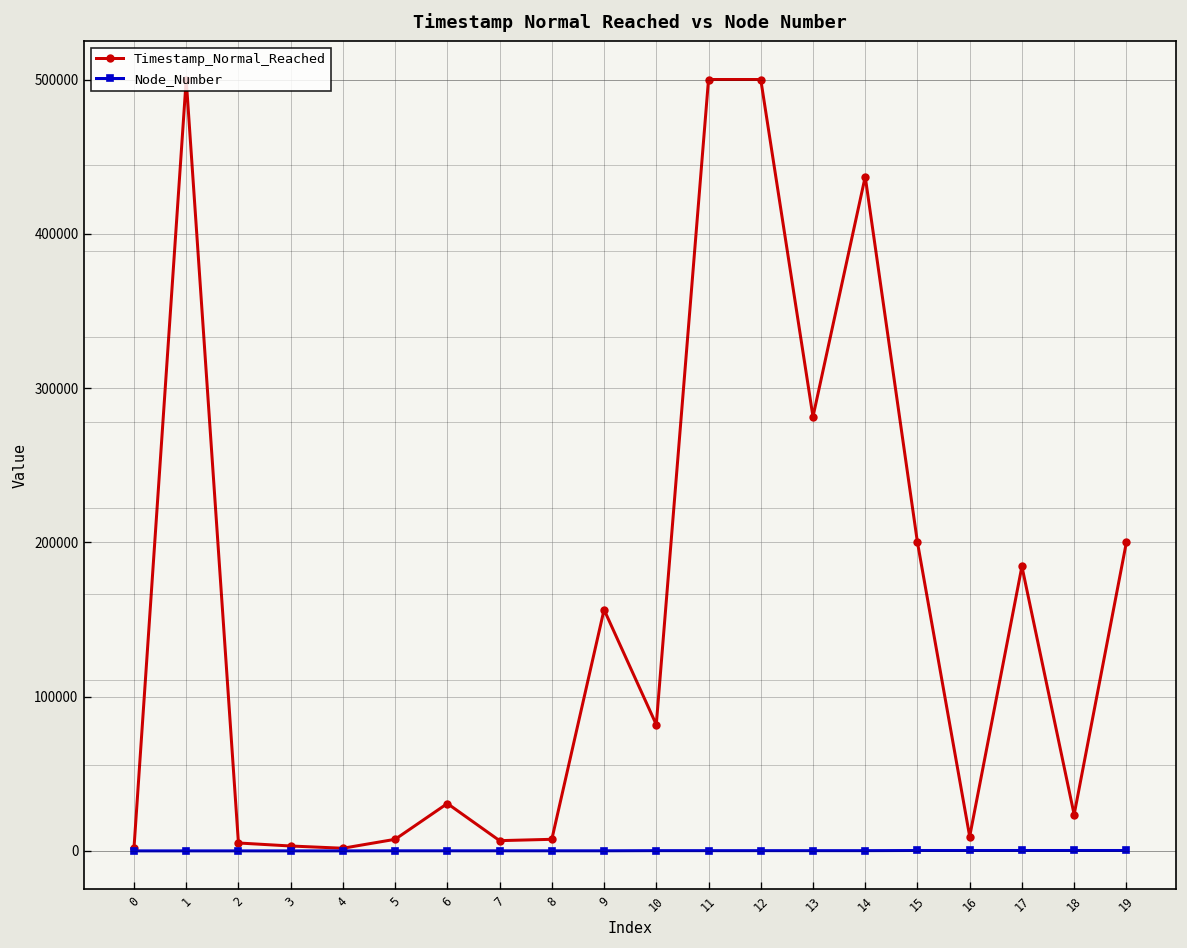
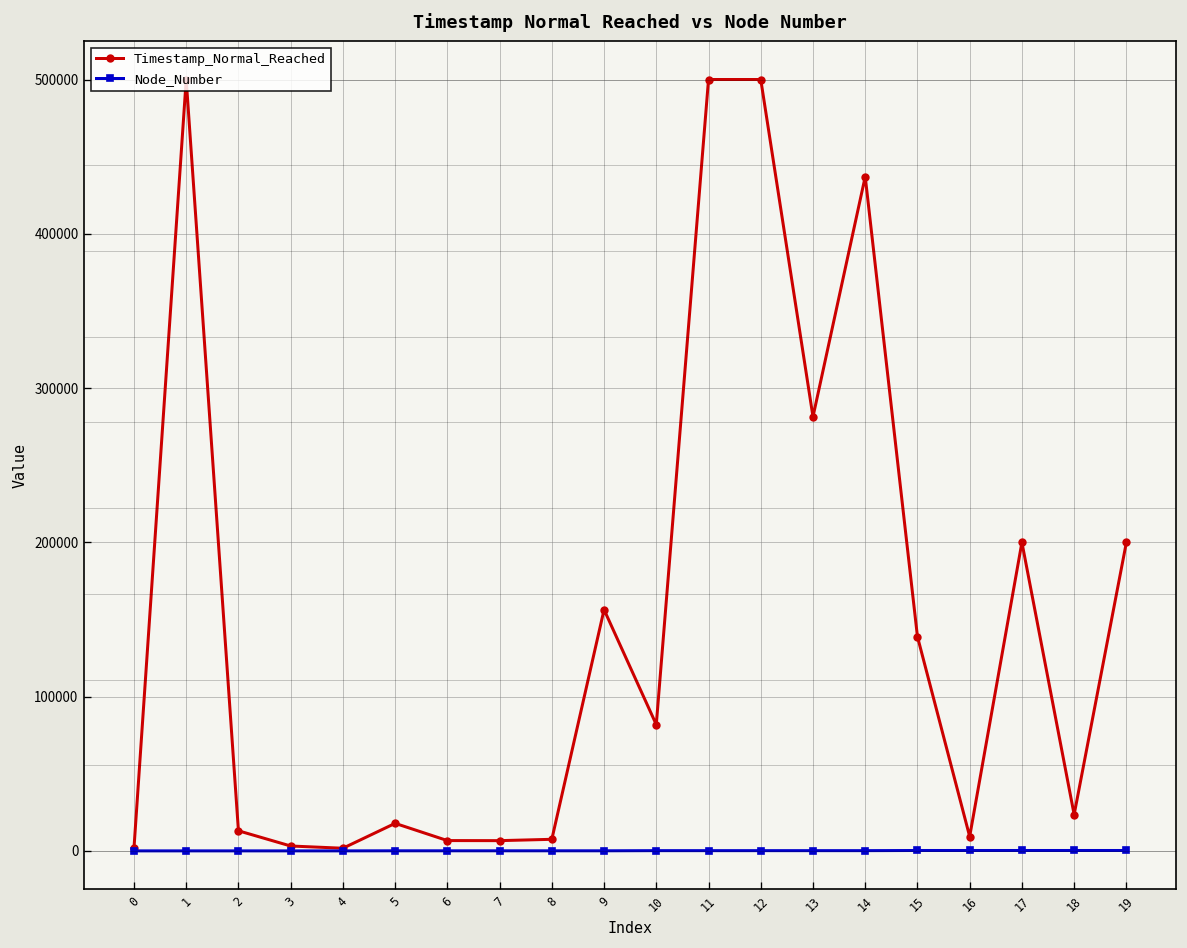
Timestamp_Normal_Reached, 2: 5000 -> 13000
Timestamp_Normal_Reached, 5: 8000 -> 18000
Timestamp_Normal_Reached, 6: 31000 -> 7000
Timestamp_Normal_Reached, 15: 200000 -> 139000
Timestamp_Normal_Reached, 17: 184000 -> 200000
